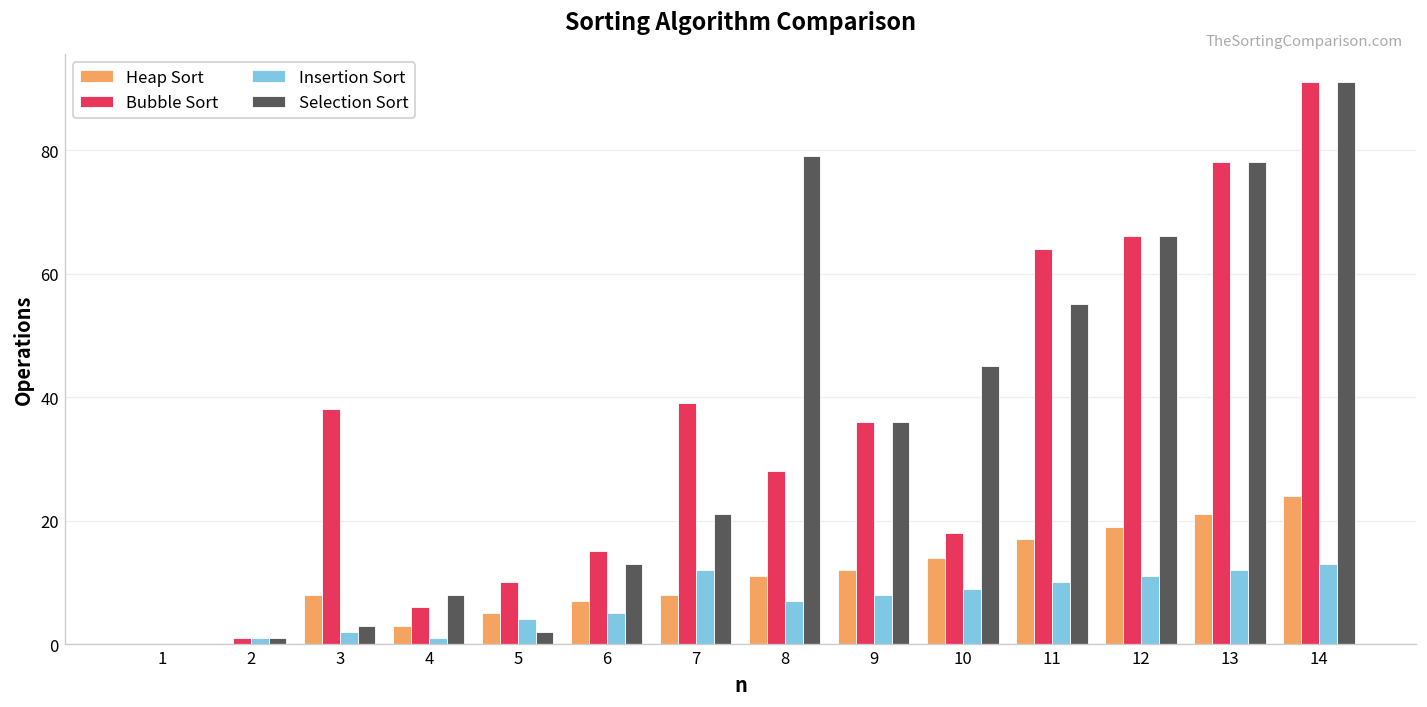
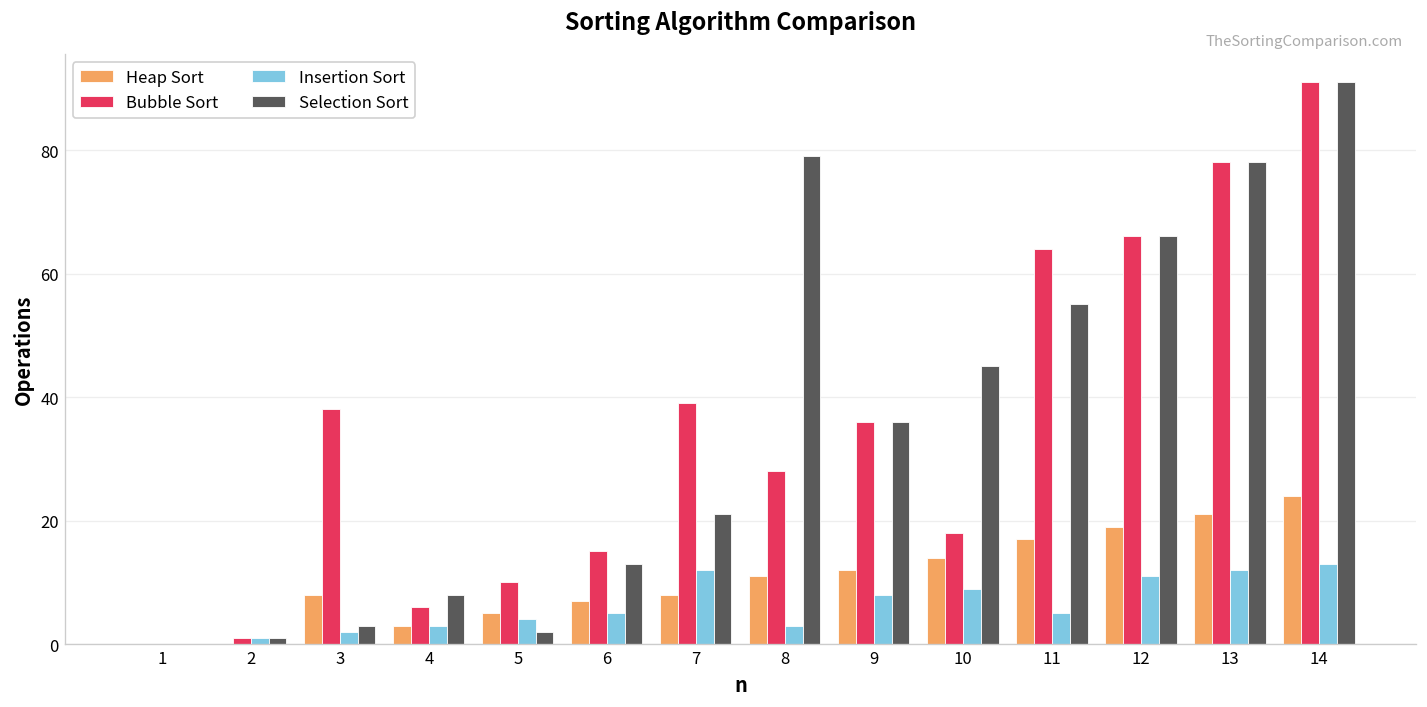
Insertion Sort, 4: 1 -> 3
Insertion Sort, 8: 7 -> 3
Insertion Sort, 11: 10 -> 5
